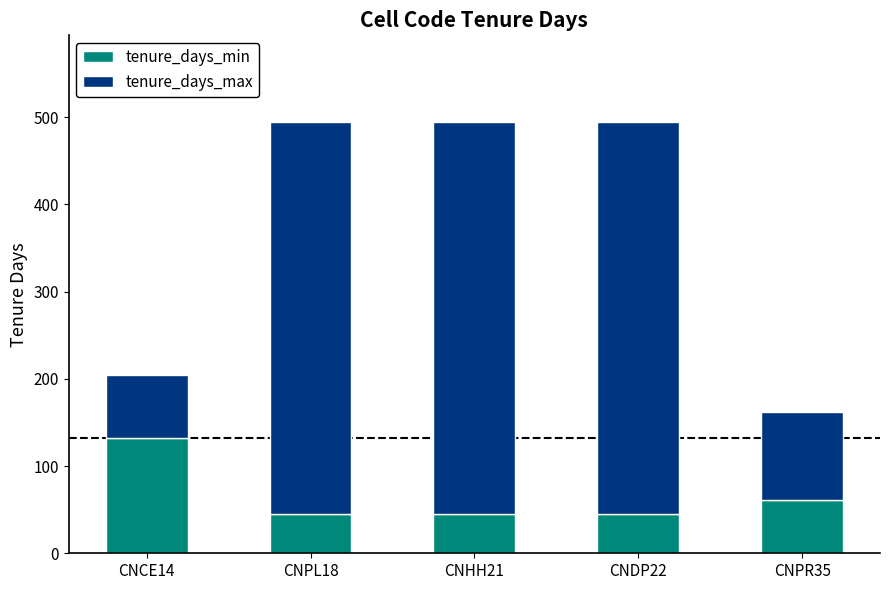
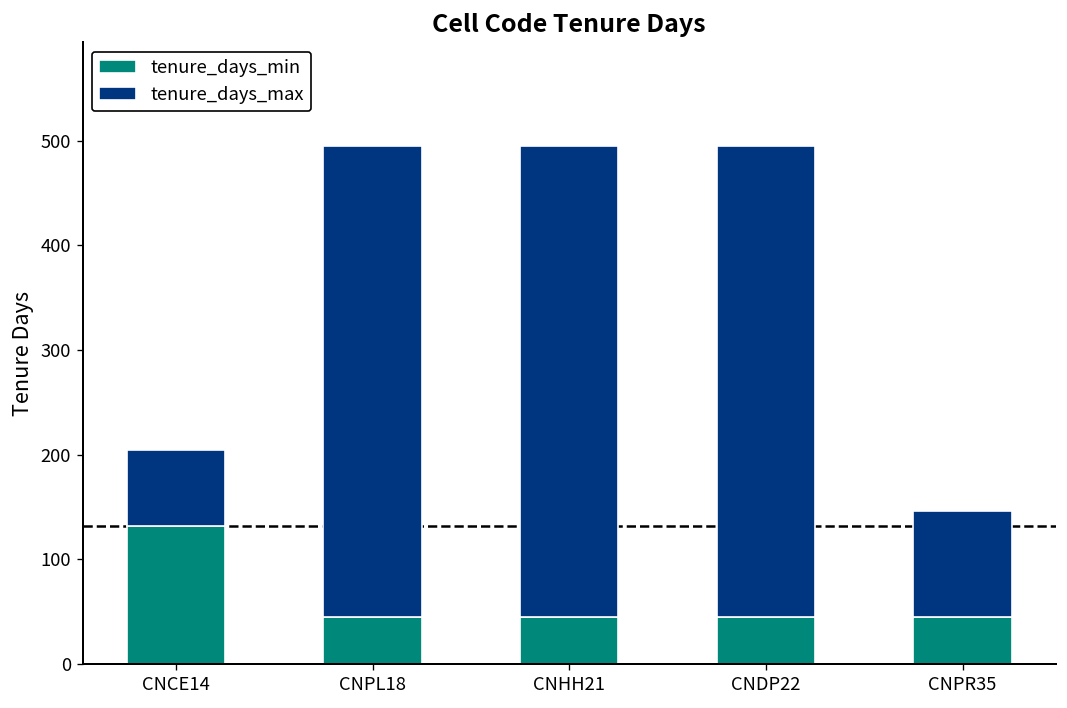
tenure_days_min, CNPR35: 60 -> 50
